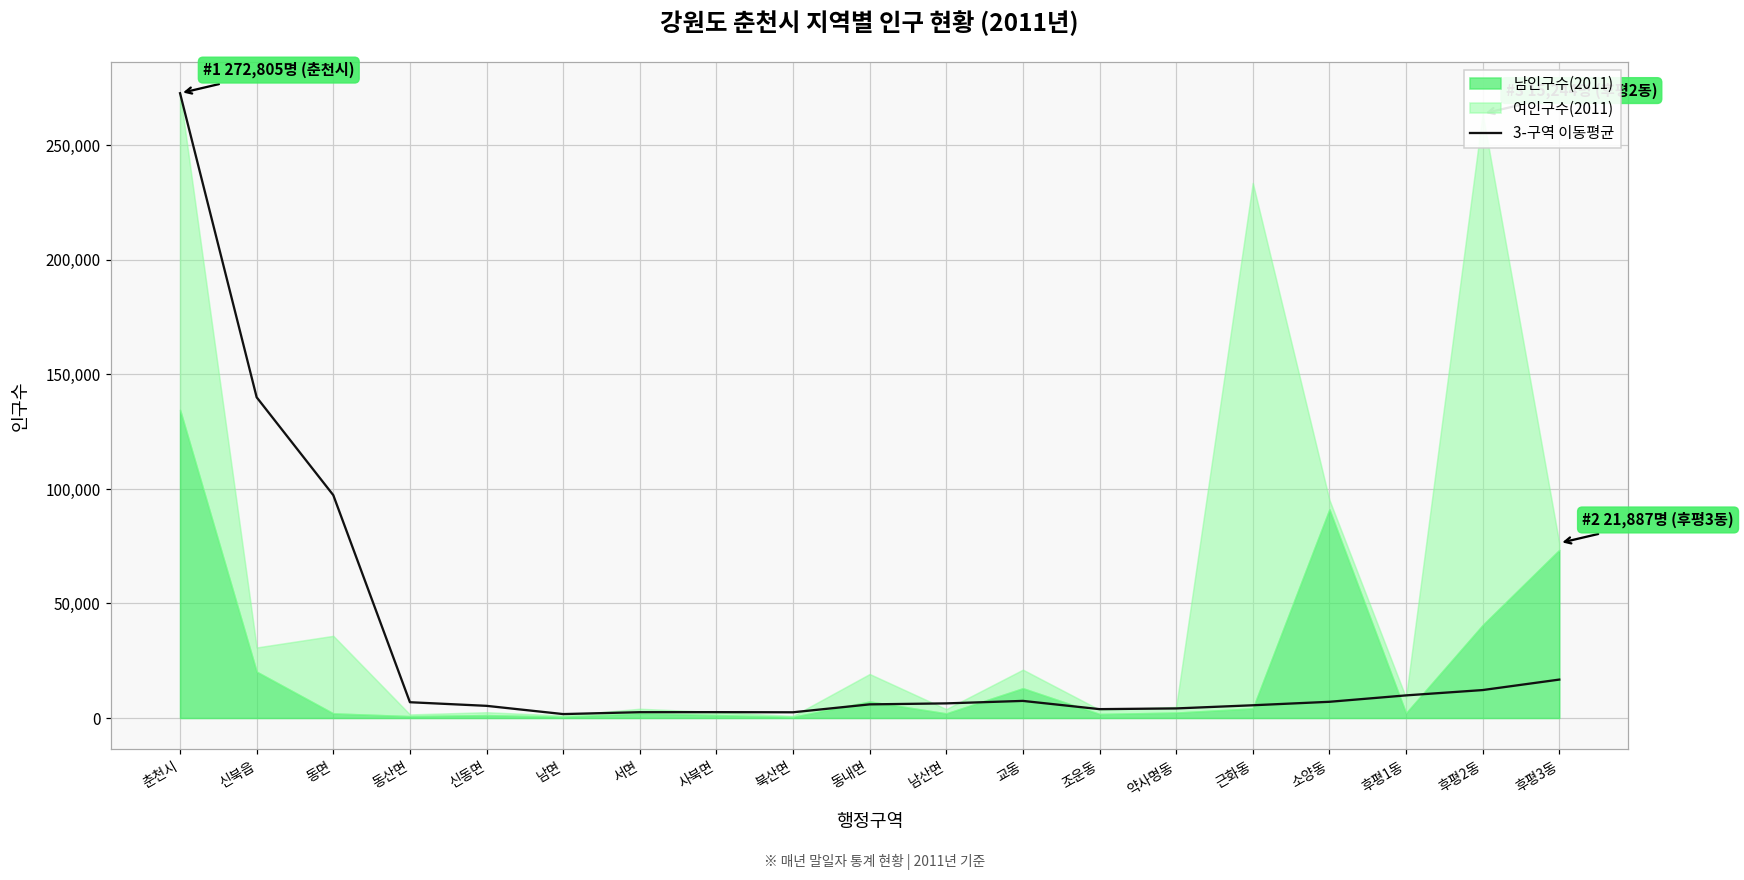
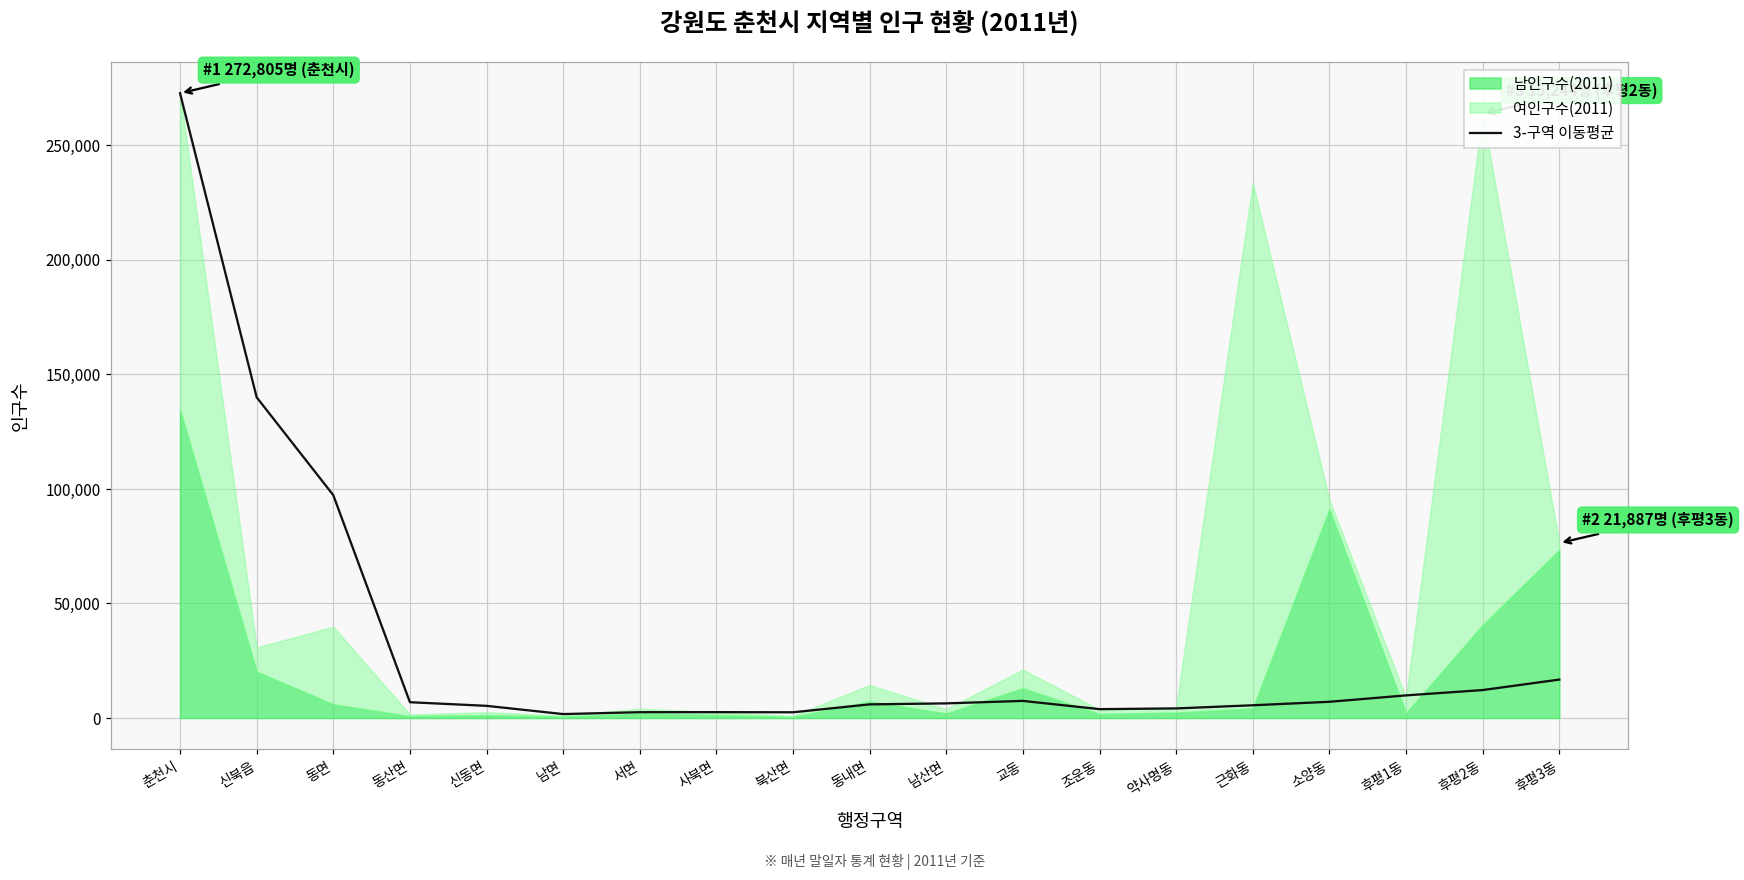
남인구수(2011), 동면: 2,000 -> 6,000
여인구수(2011), 동내면: 12,000 -> 7,000
